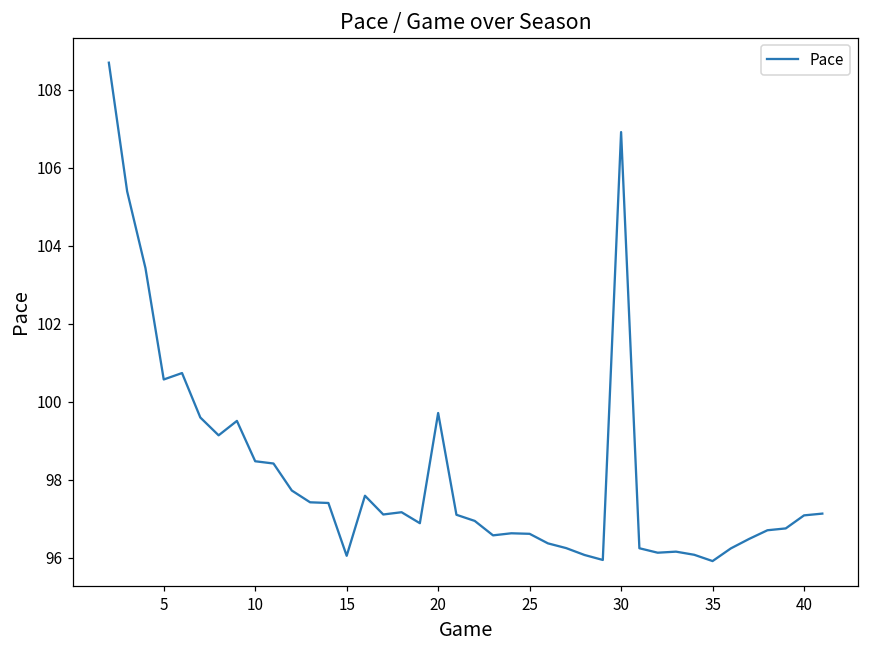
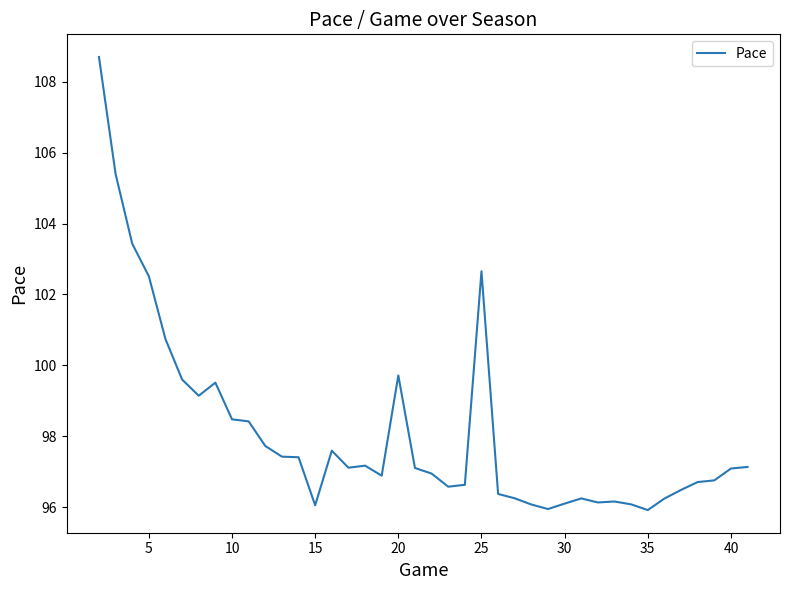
5: 100.6 -> 102.5
25: 96.6 -> 102.7
30: 106.9 -> 96.1
